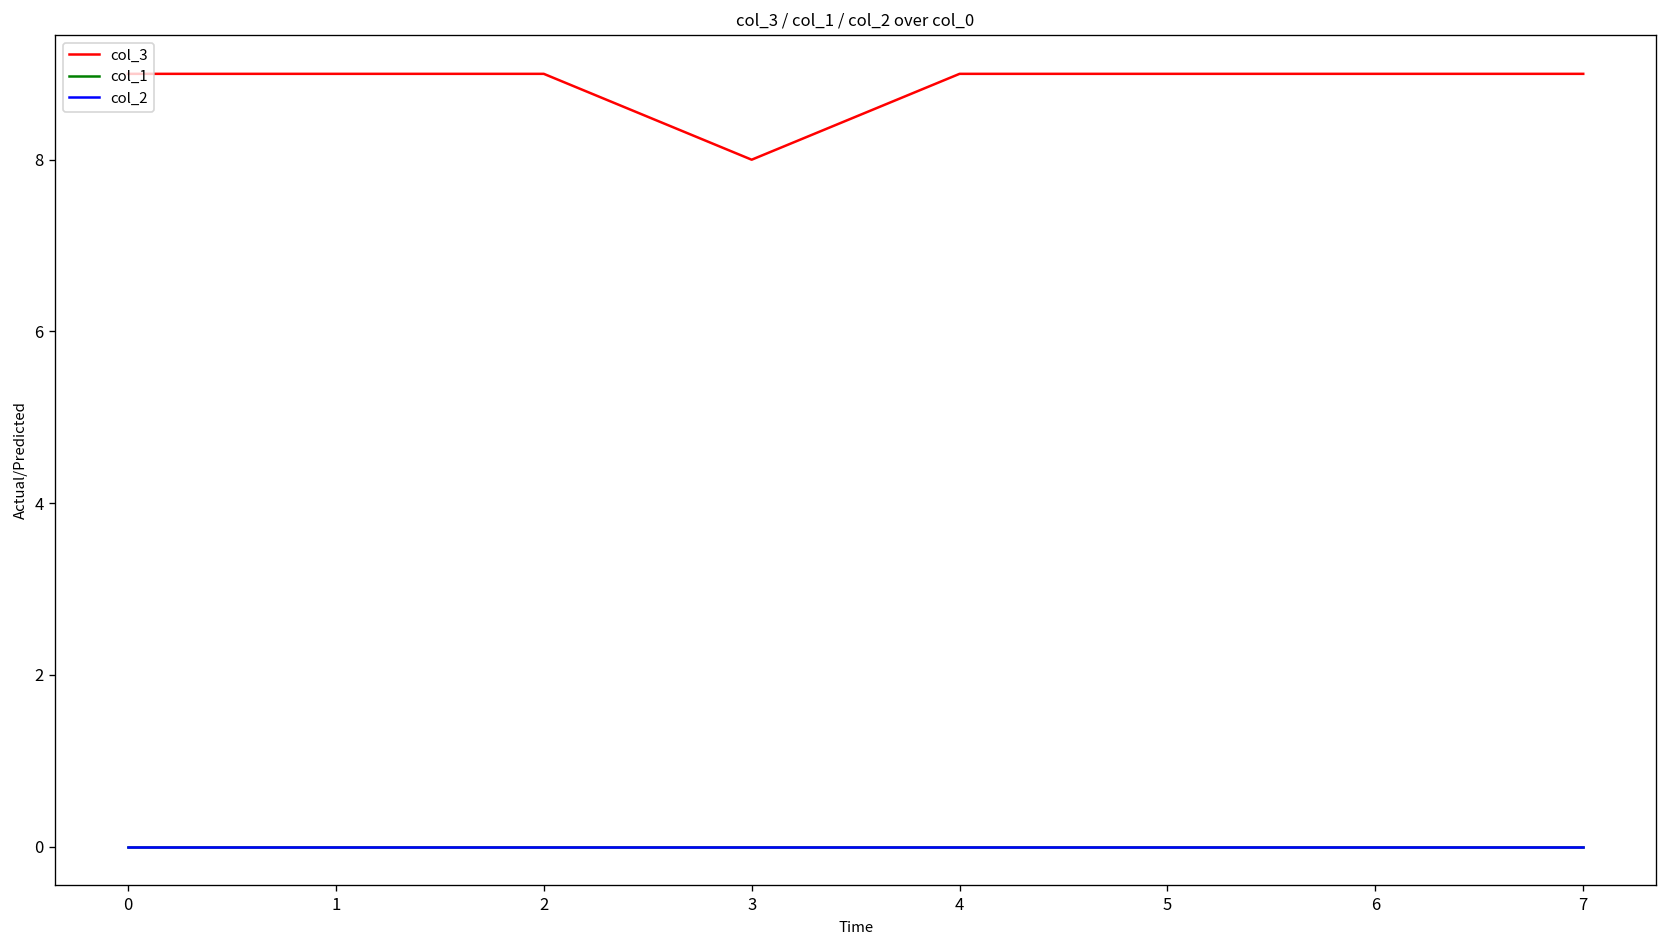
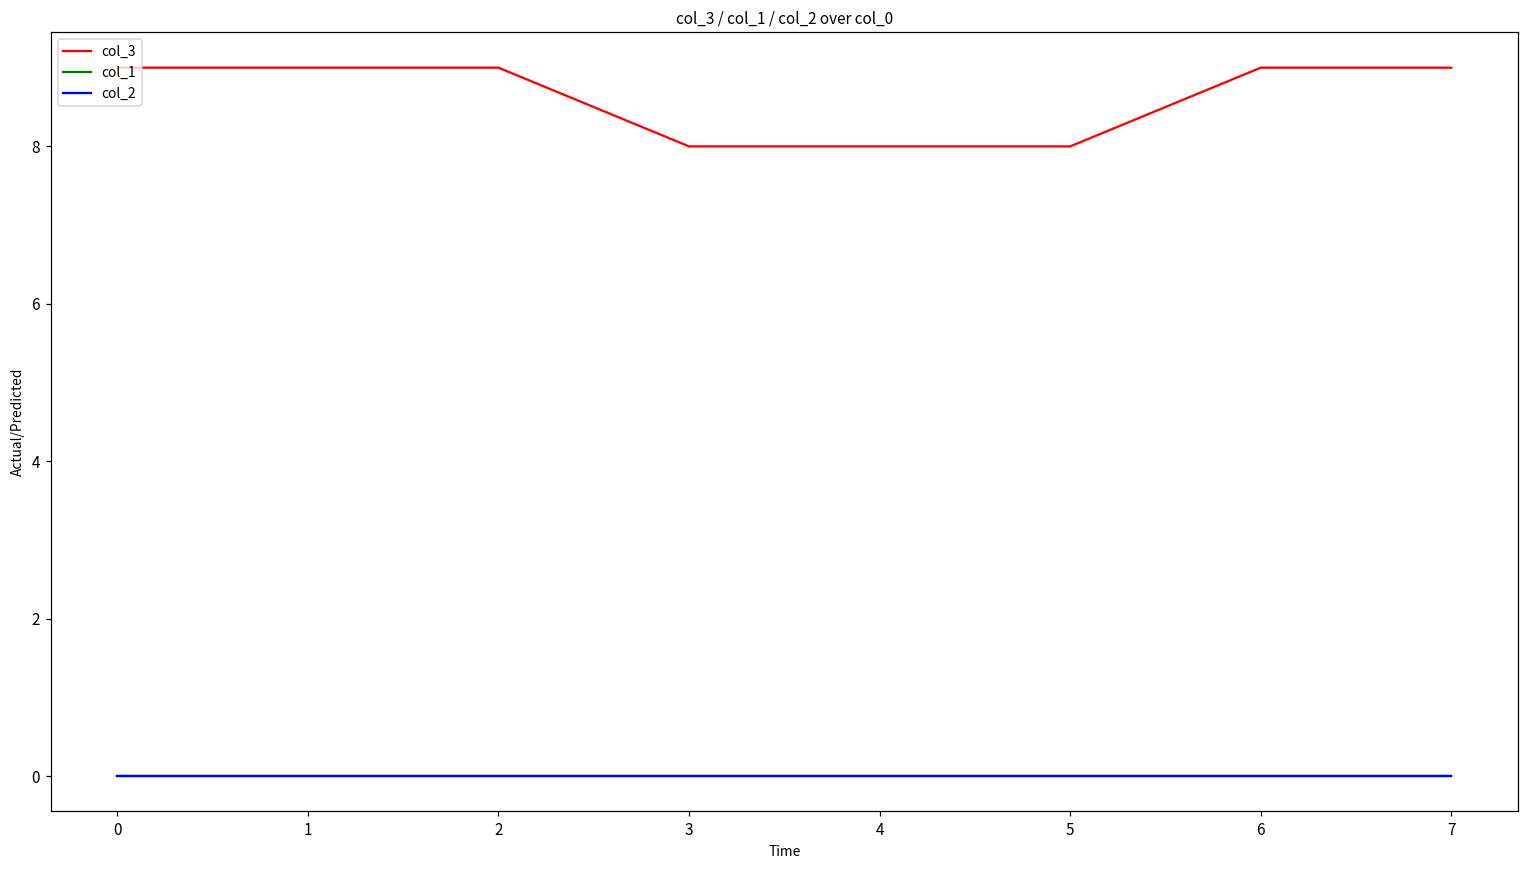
col_3, 4: 9 -> 8
col_3, 5: 9 -> 8
